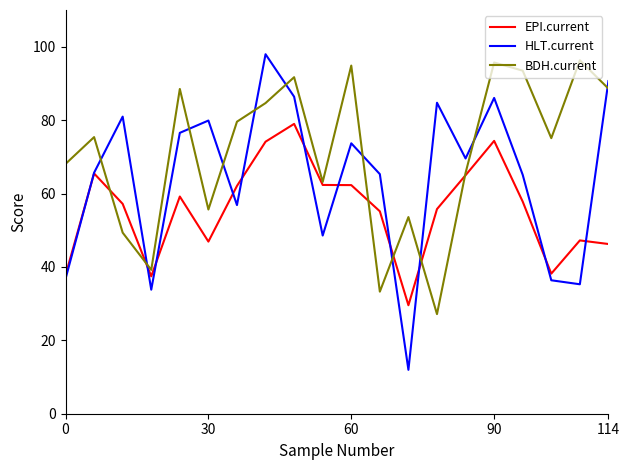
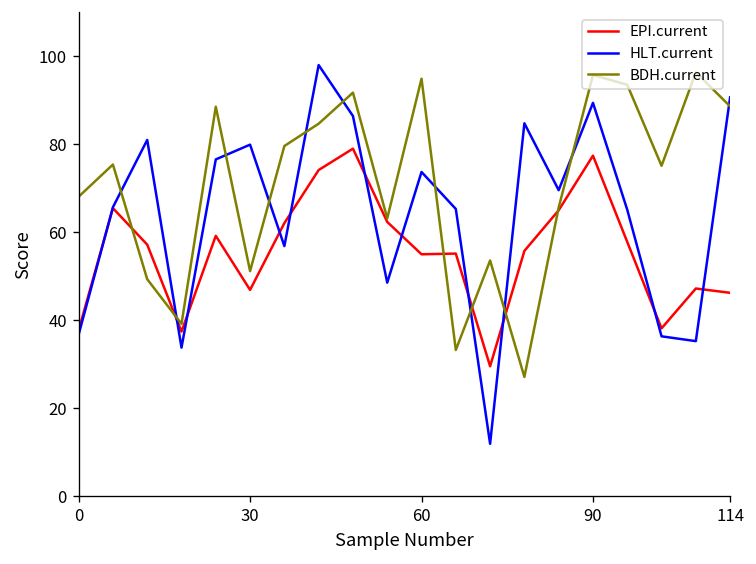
BDH.current, 30: 56 -> 51
EPI.current, 60: 62 -> 55
EPI.current, 90: 74 -> 77
HLT.current, 90: 86 -> 89
